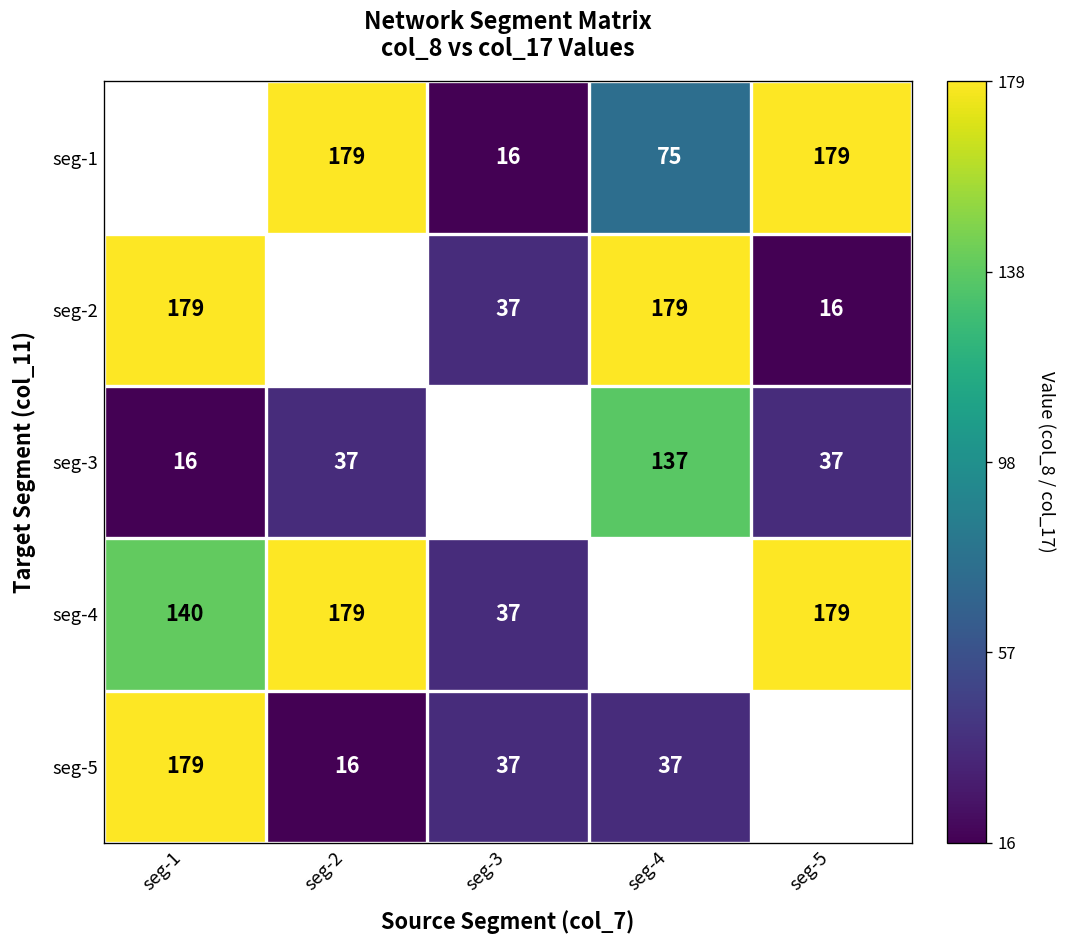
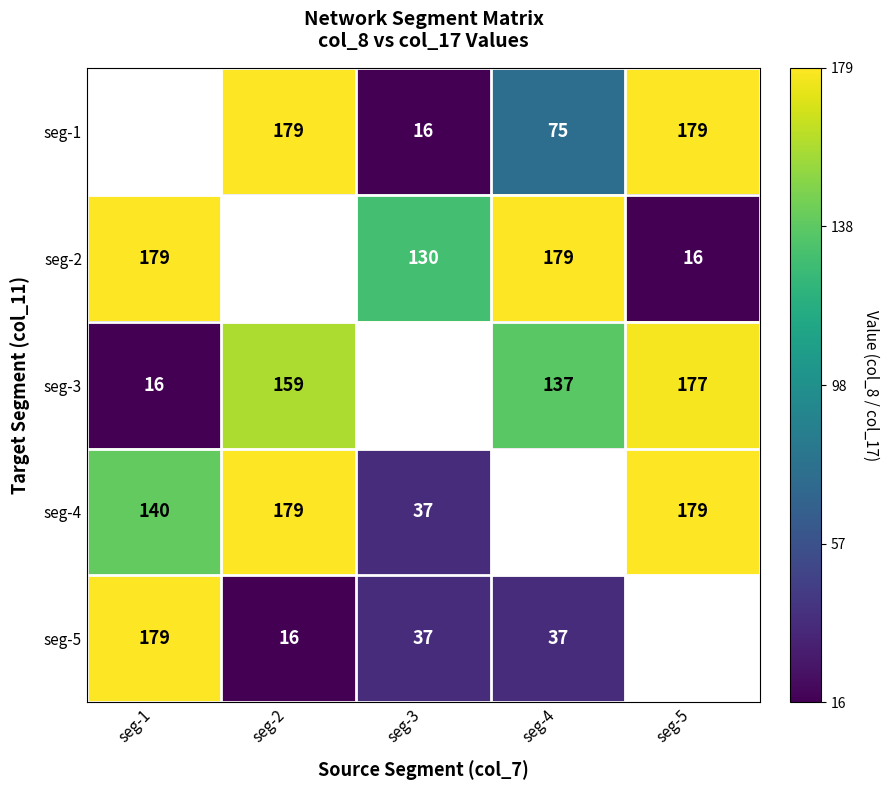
seg-2, seg-3: 37 -> 130
seg-3, seg-2: 37 -> 159
seg-3, seg-5: 37 -> 177
